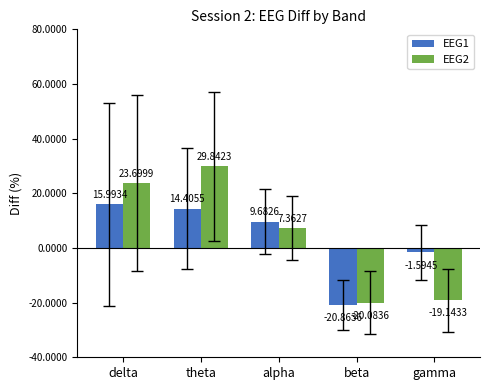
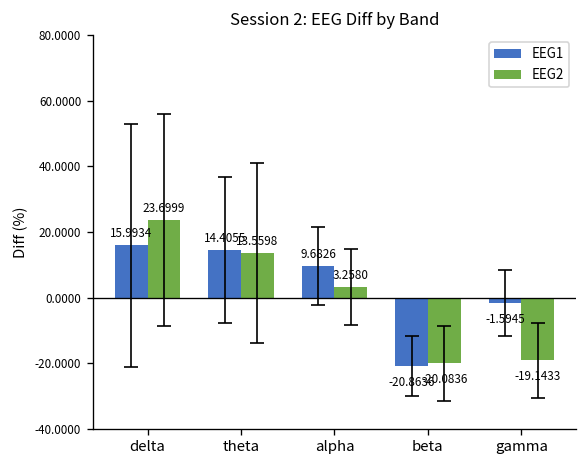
EEG2, theta: 29.8423 -> 13.5598
EEG2, alpha: 7.3627 -> 3.2580
